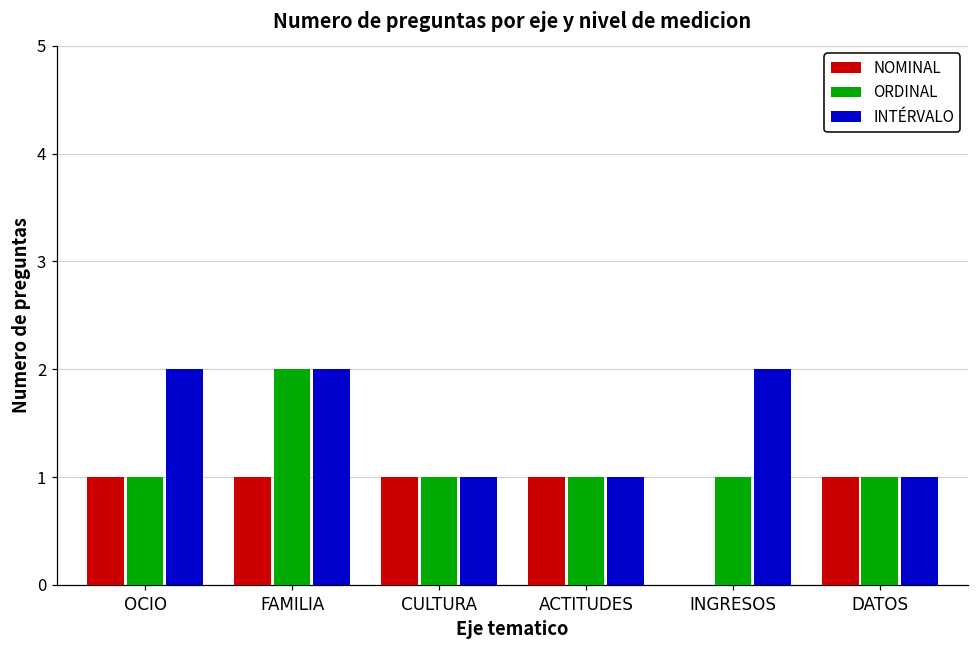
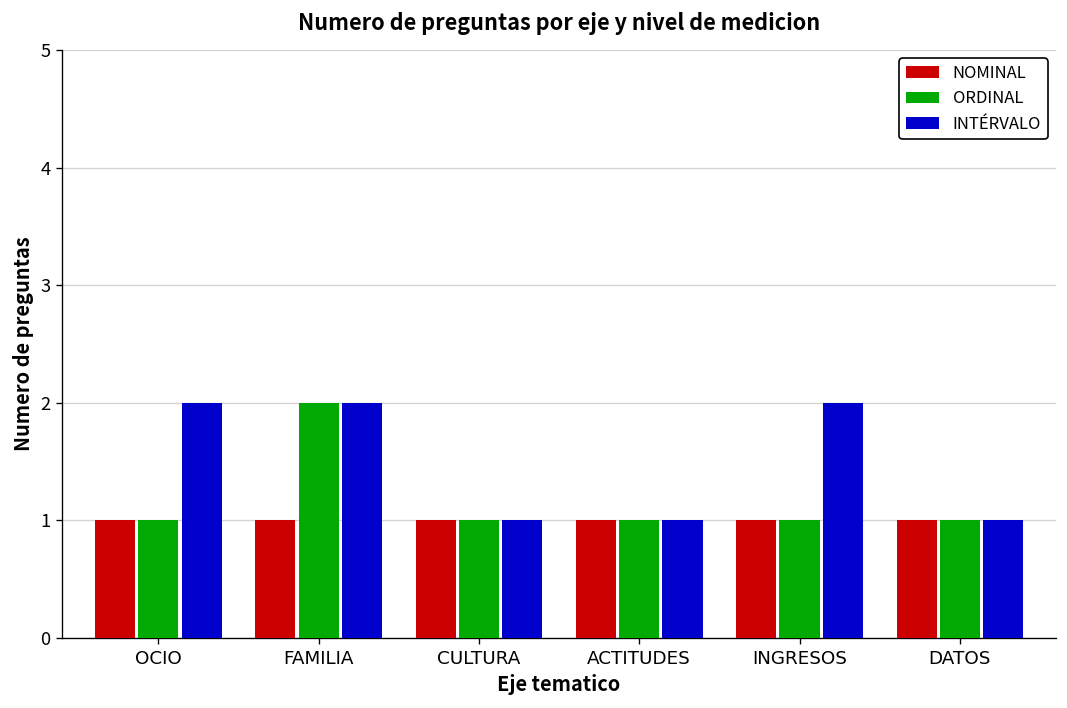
NOMINAL, INGRESOS: 0 -> 1
